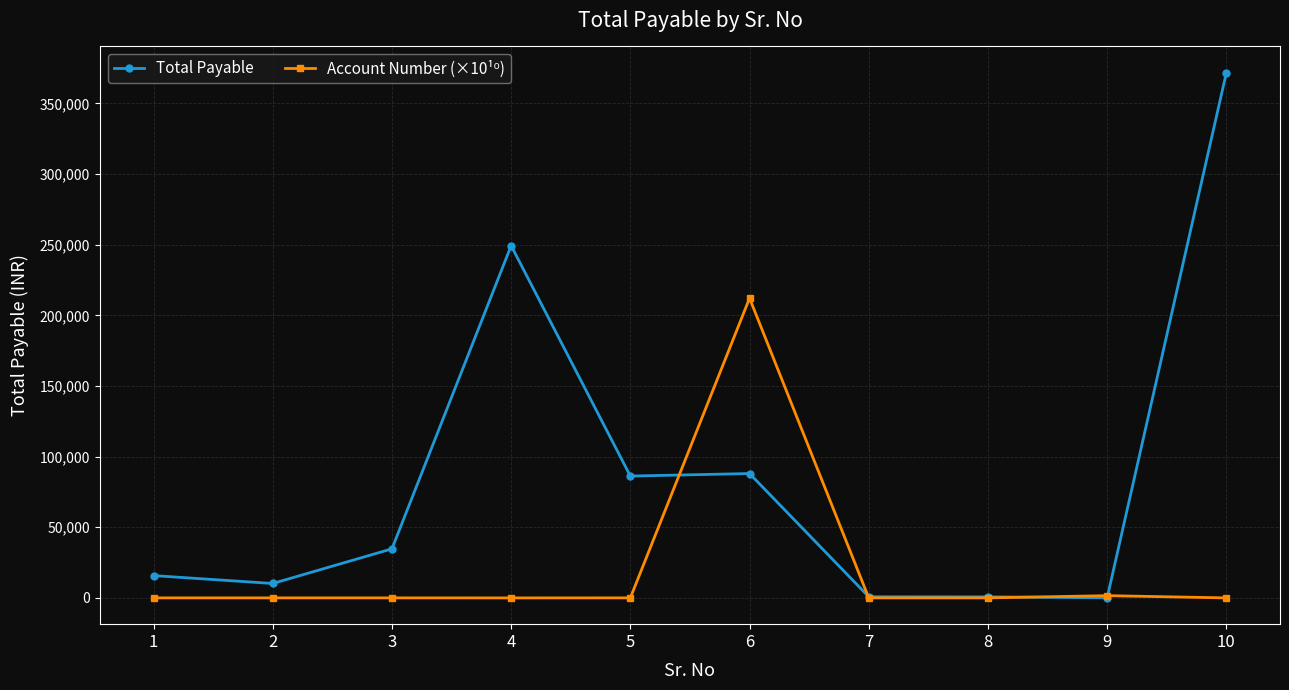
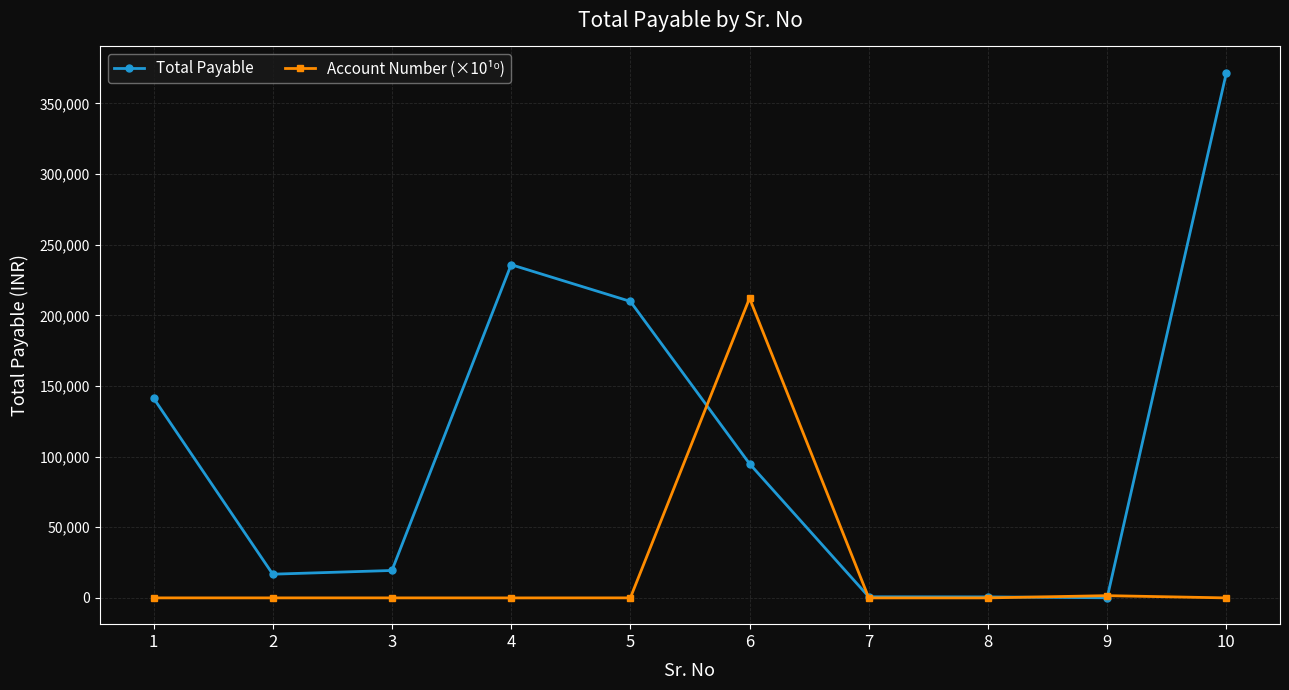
Total Payable, 1: 16,000 -> 141,000
Total Payable, 2: 10,000 -> 17,000
Total Payable, 3: 35,000 -> 19,000
Total Payable, 4: 249,000 -> 236,000
Total Payable, 5: 86,000 -> 210,000
Total Payable, 6: 88,000 -> 95,000
